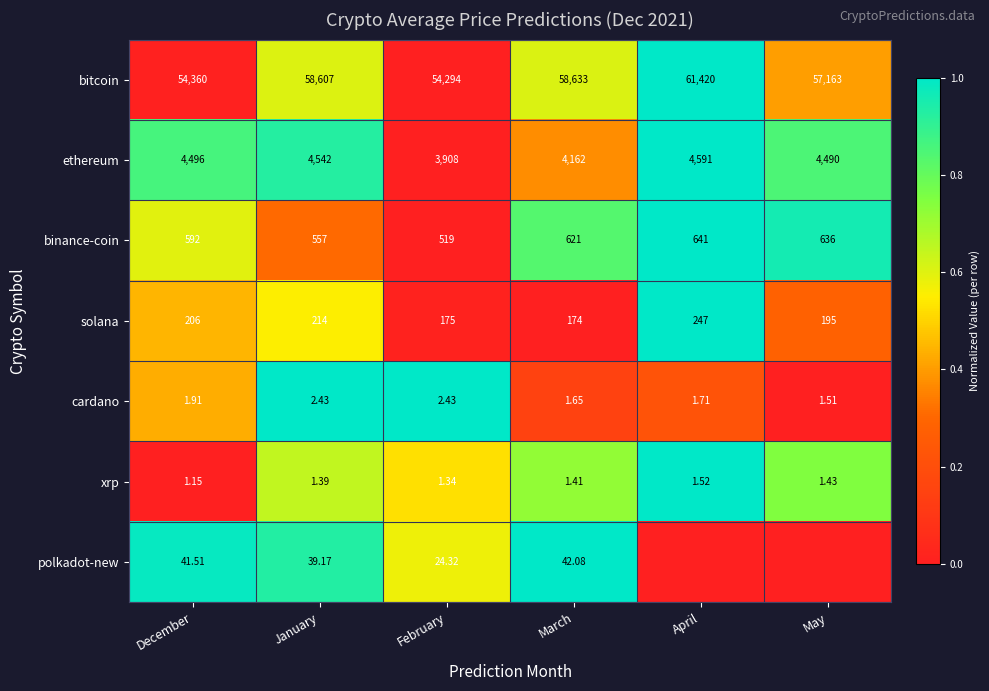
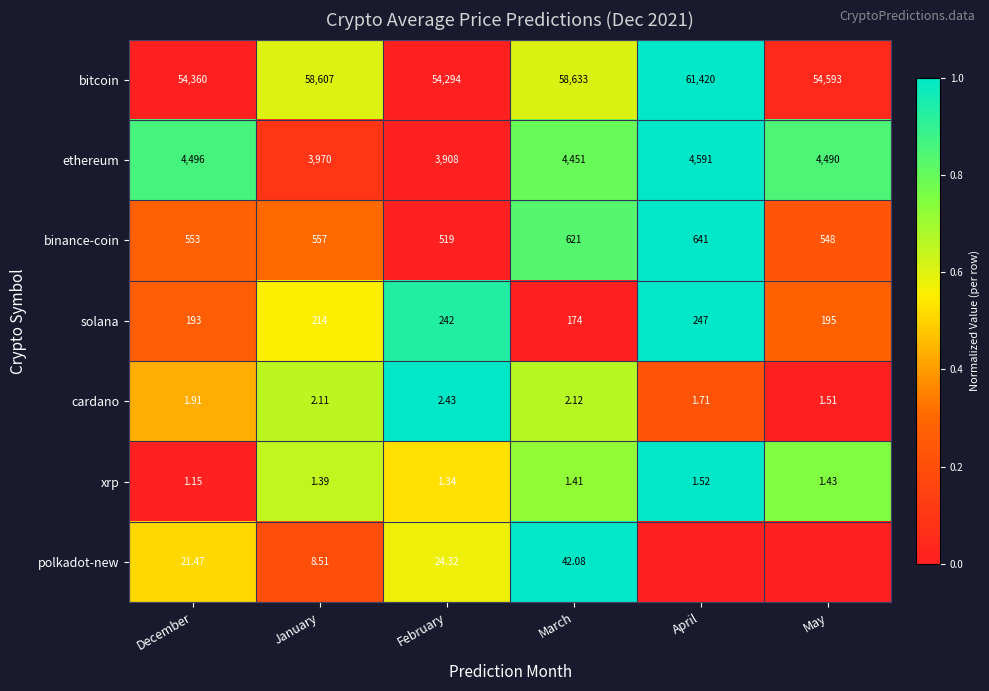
bitcoin, May: 57,163 -> 54,593
ethereum, January: 4,542 -> 3,970
ethereum, March: 4,162 -> 4,451
binance-coin, December: 592 -> 553
binance-coin, May: 636 -> 548
solana, December: 206 -> 193
solana, February: 175 -> 242
cardano, January: 2.43 -> 2.11
cardano, March: 1.65 -> 2.12
polkadot-new, December: 41.51 -> 21.47
polkadot-new, January: 39.17 -> 8.51
